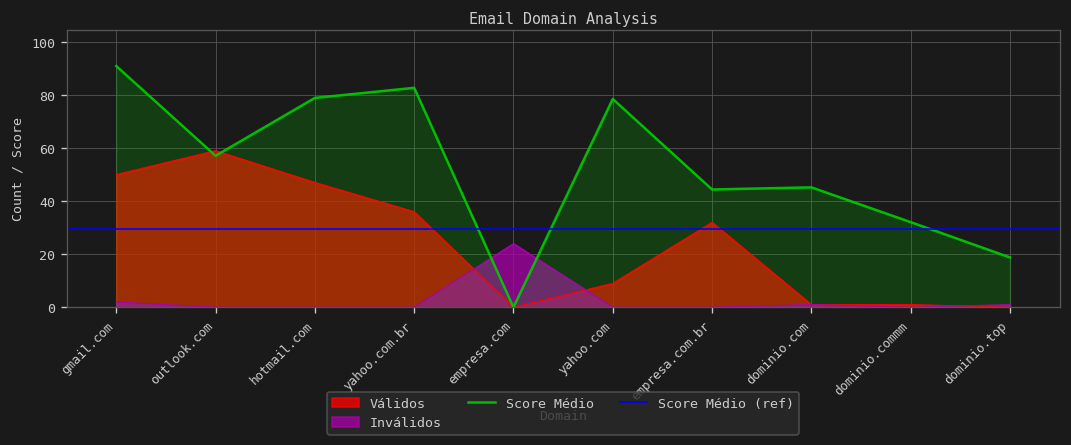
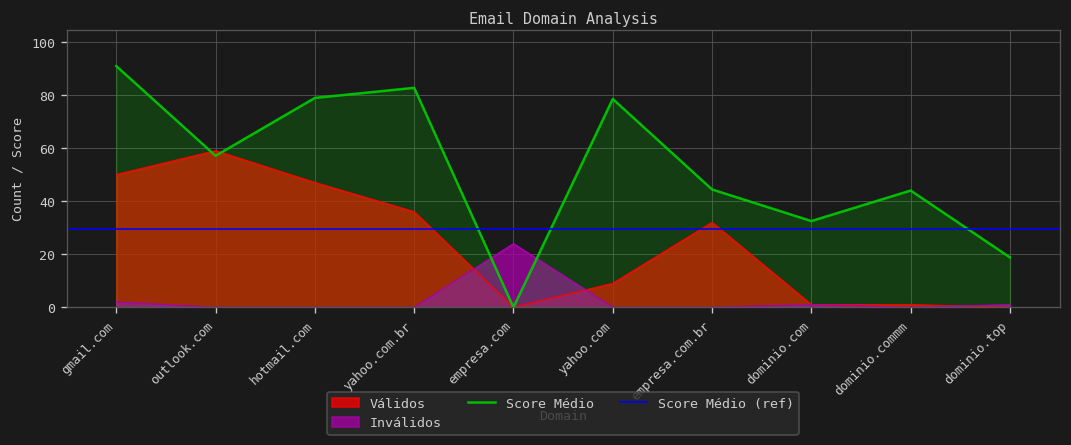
Score Médio, dominio.com: 45 -> 33
Score Médio, dominio.commm: 32 -> 44
